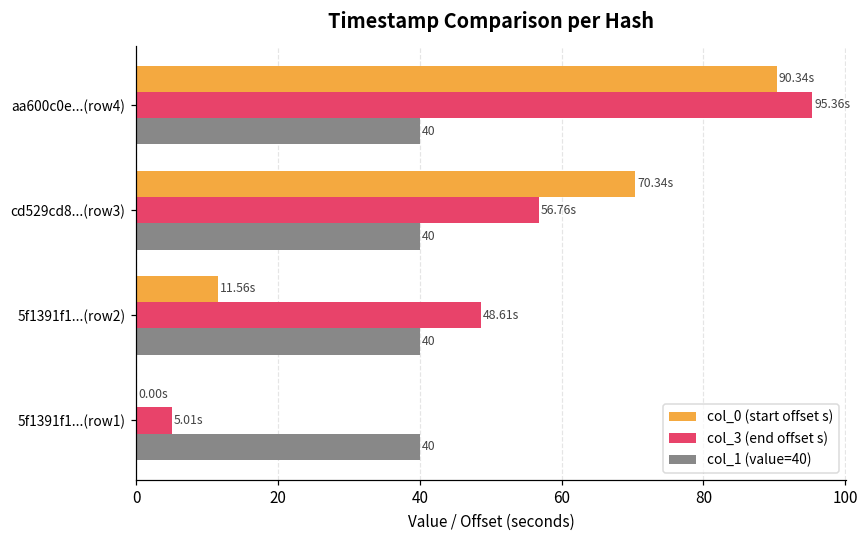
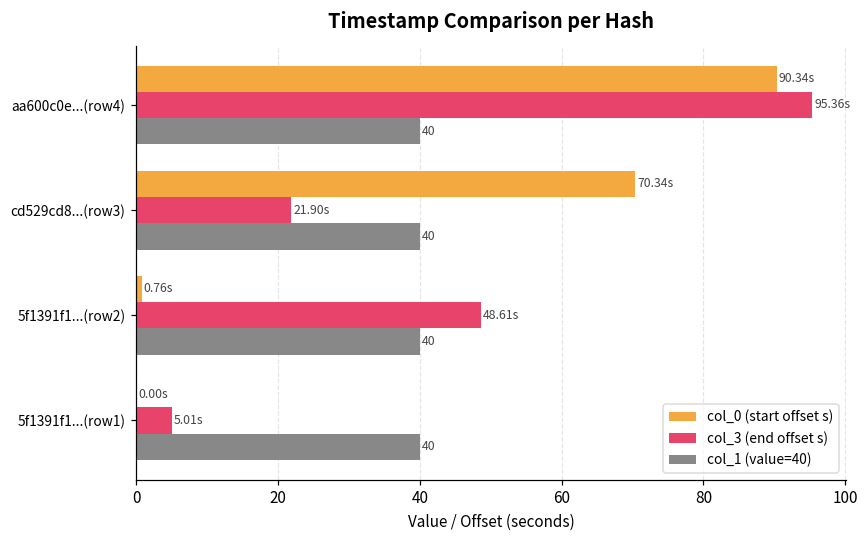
col_3 (end offset s), cd529cd8...(row3): 56.76s -> 21.90s
col_0 (start offset s), 5f1391f1...(row2): 11.56s -> 0.76s
